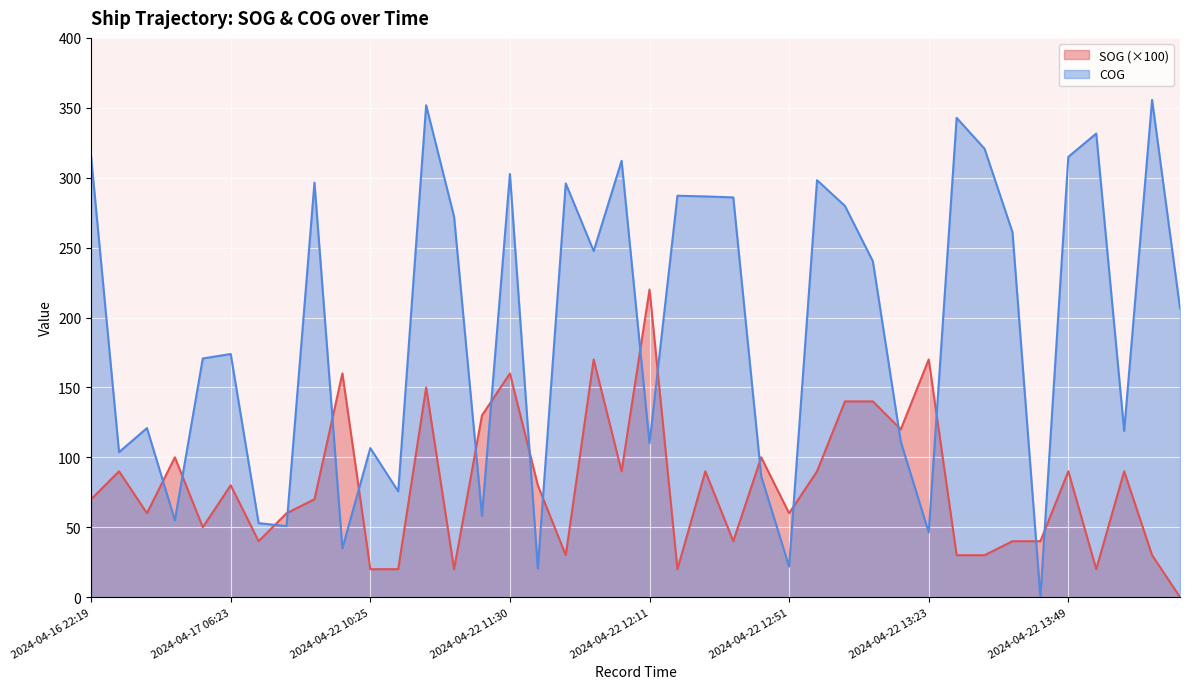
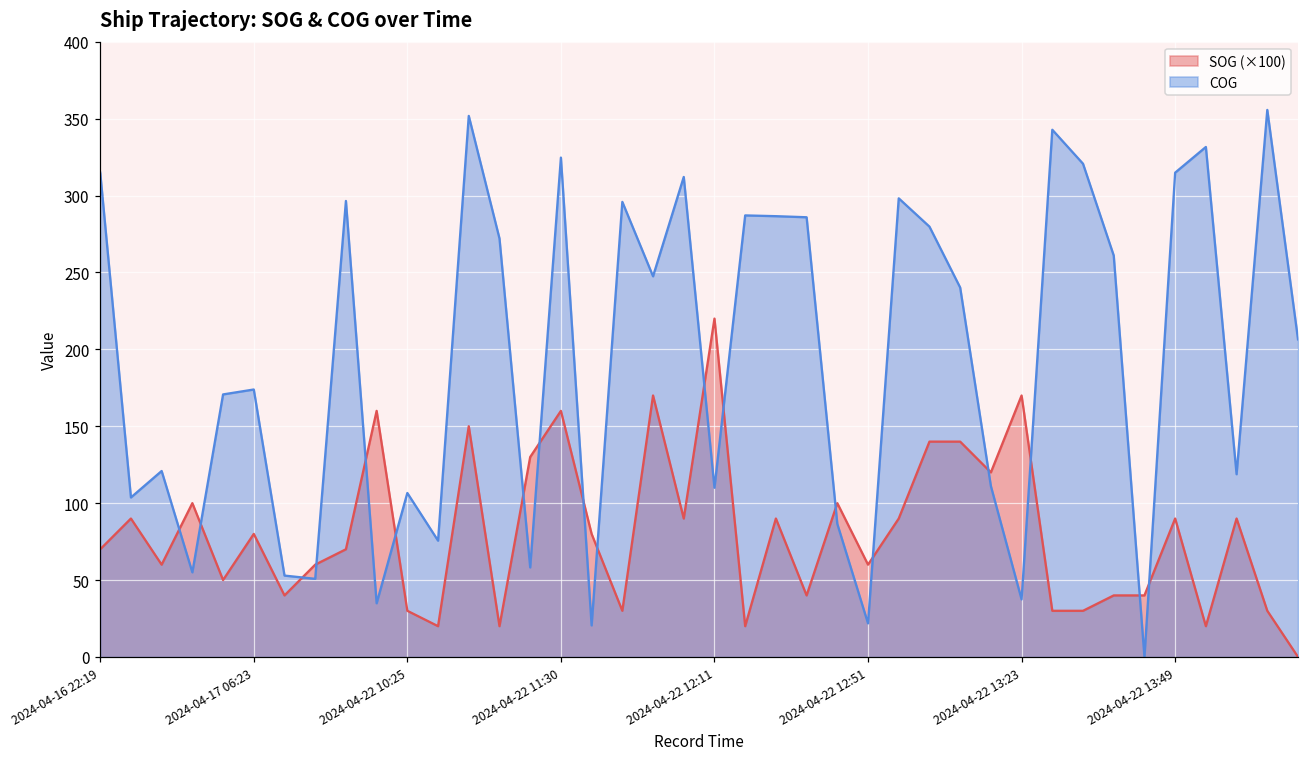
SOG (×100), 2024-04-22 10:25: 20 -> 30
COG, 2024-04-22 11:30: 303 -> 325
COG, 2024-04-22 13:23: 46 -> 37
